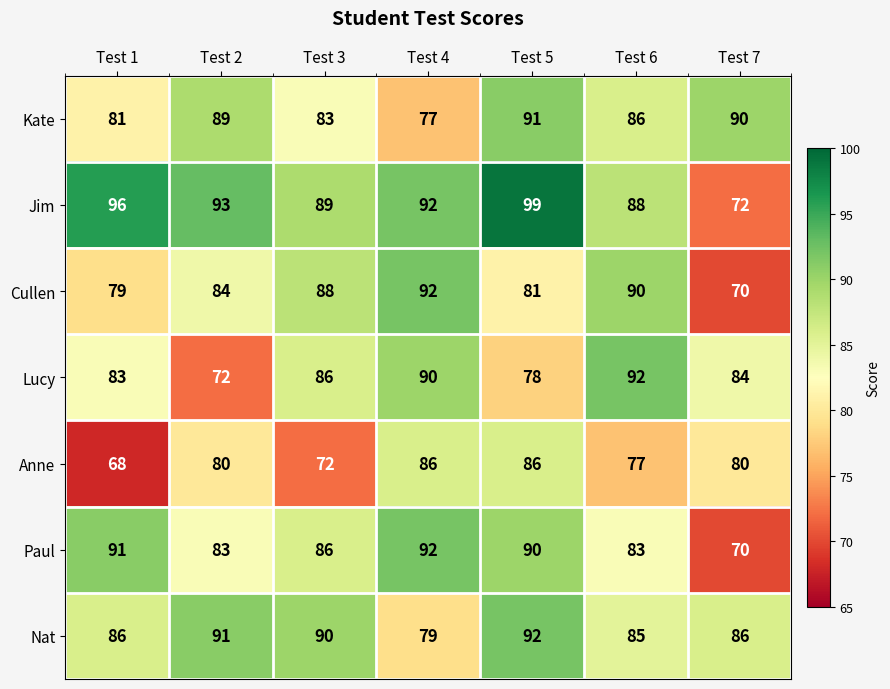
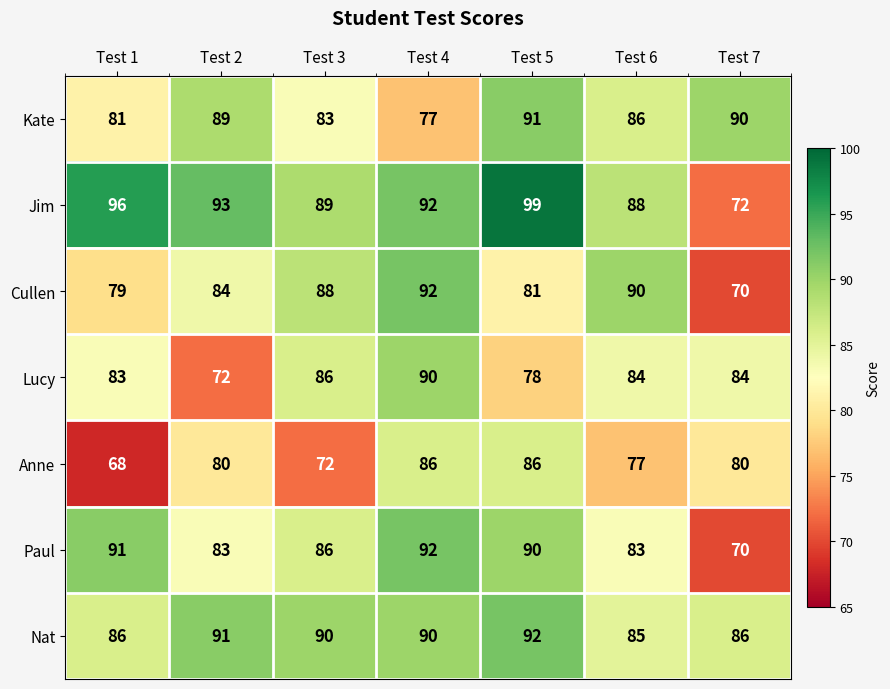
Lucy, Test 6: 92 -> 84
Nat, Test 4: 79 -> 90
